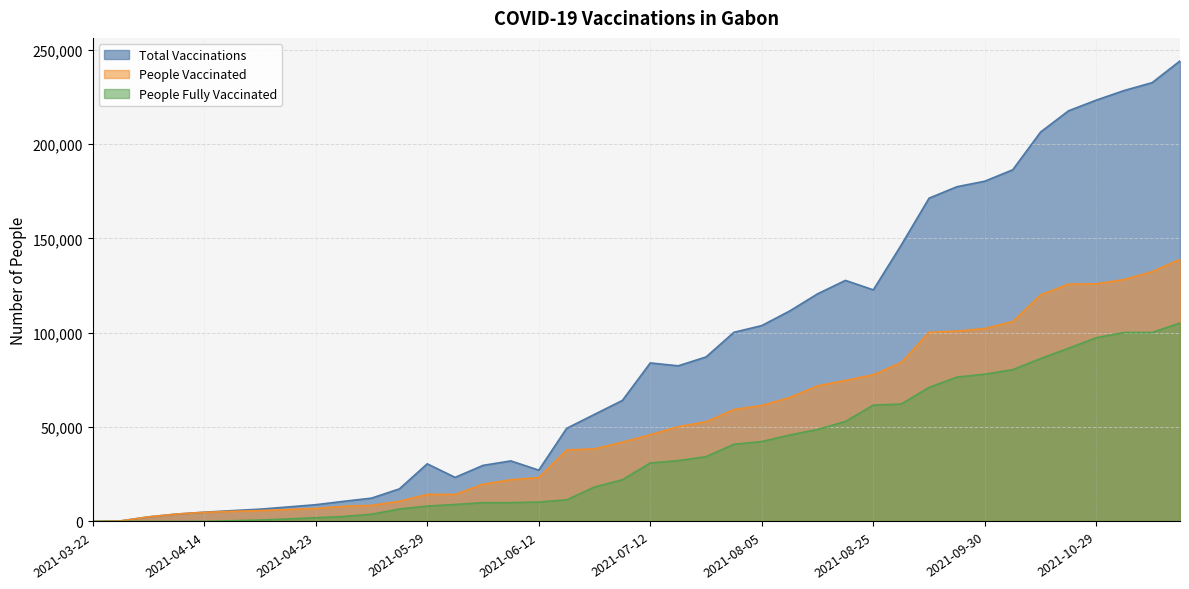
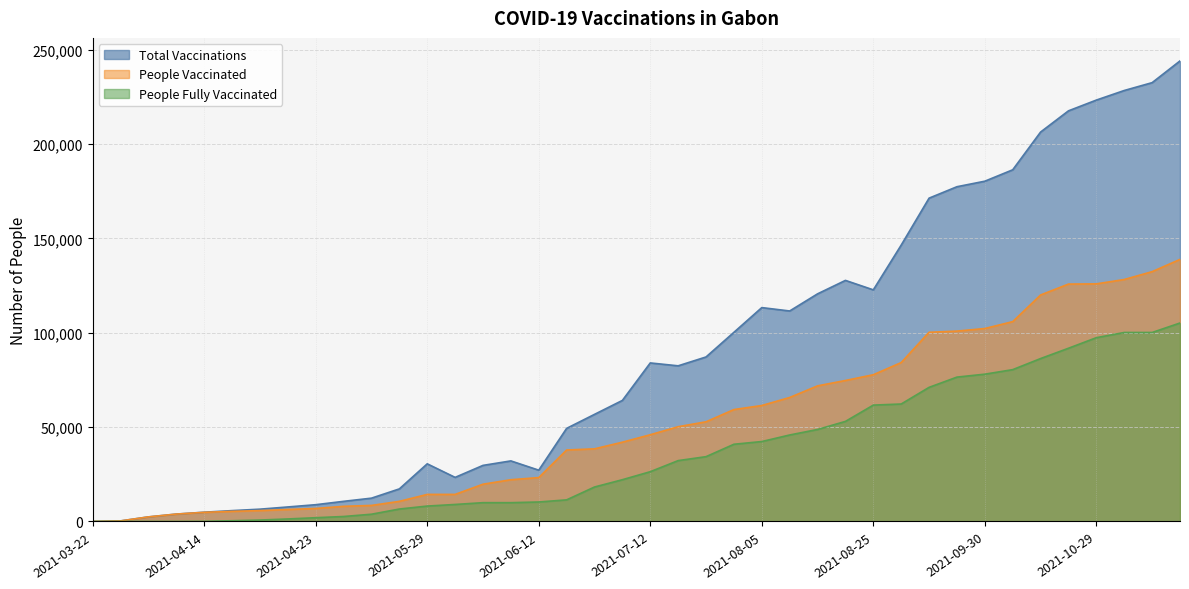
People Fully Vaccinated, 2021-07-12: 31,000 -> 26,000
Total Vaccinations, 2021-08-05: 104,000 -> 113,000
